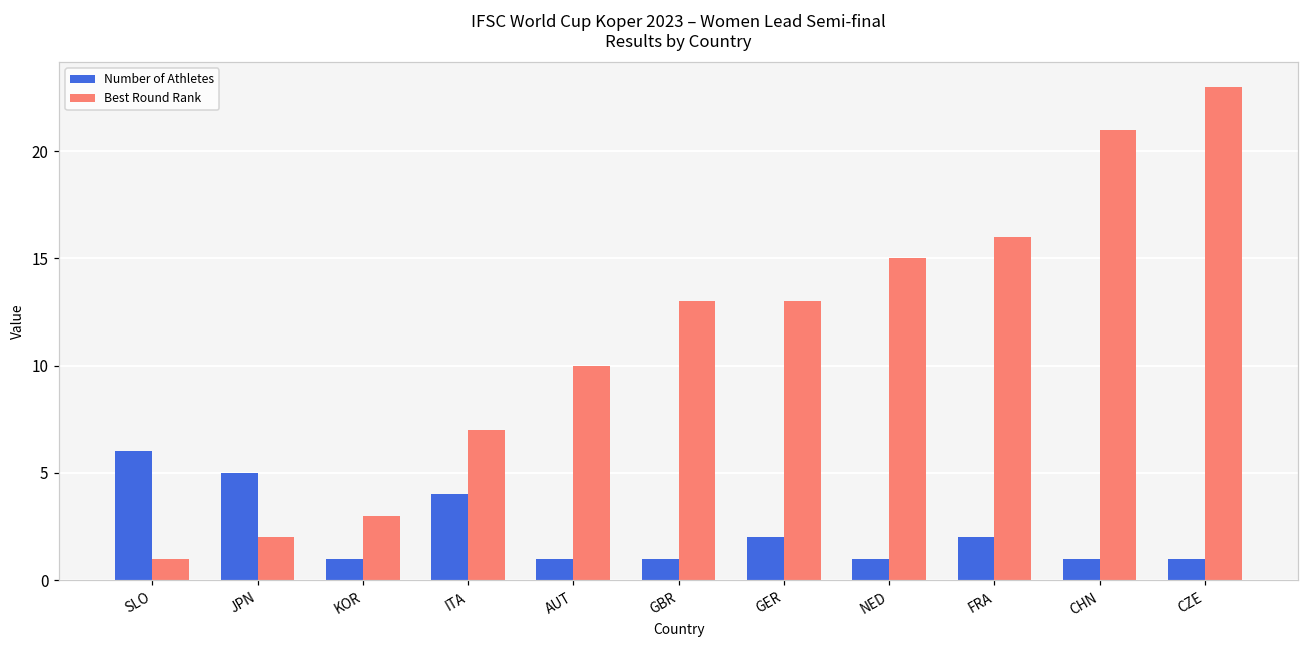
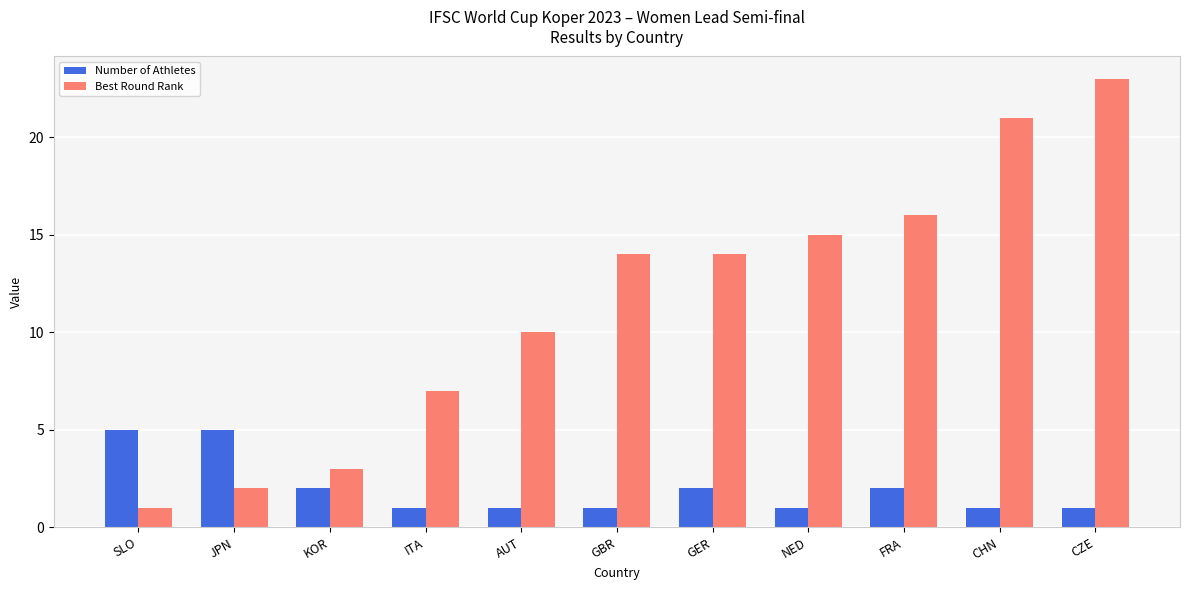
Number of Athletes, SLO: 6 -> 5
Number of Athletes, KOR: 1 -> 2
Number of Athletes, ITA: 4 -> 1
Best Round Rank, GBR: 13 -> 14
Best Round Rank, GER: 13 -> 14
